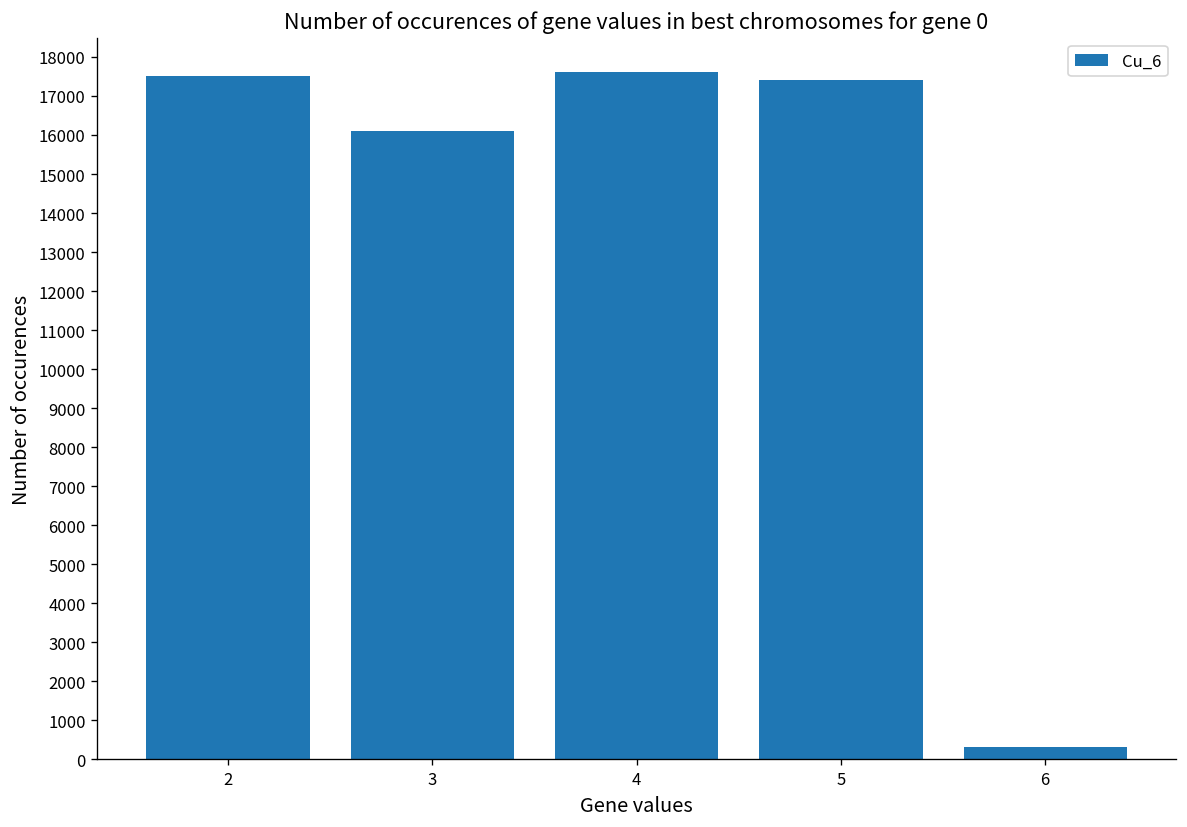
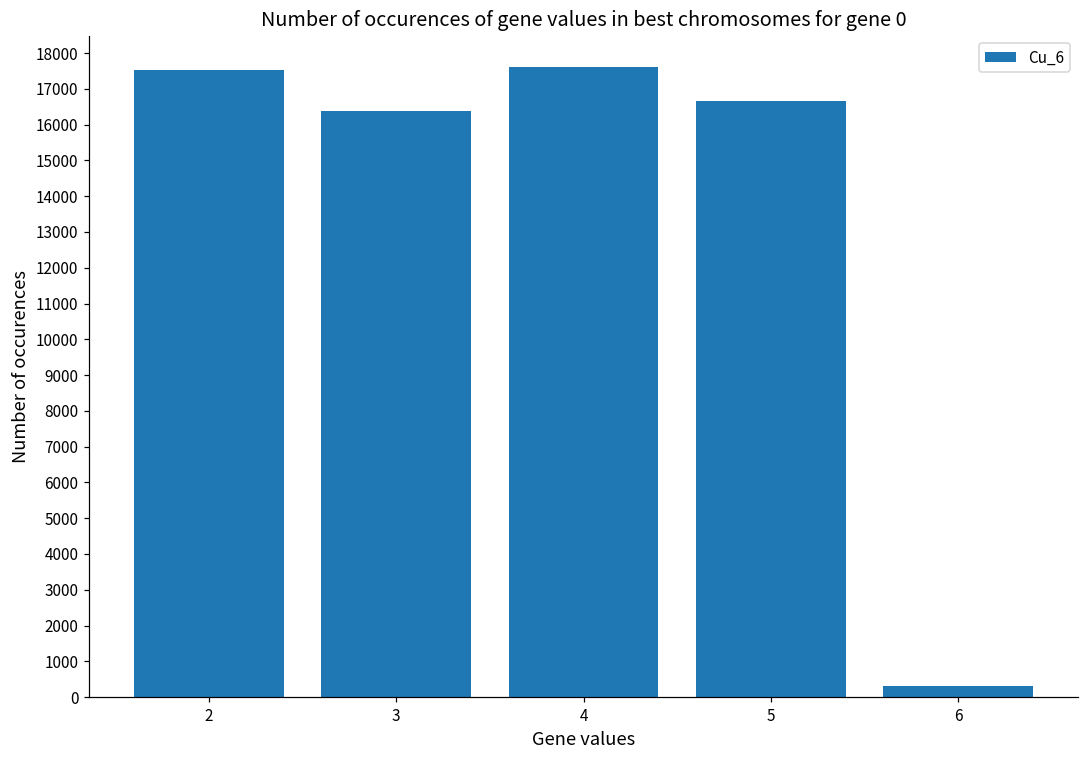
3: 16100 -> 16400
5: 17400 -> 16700
